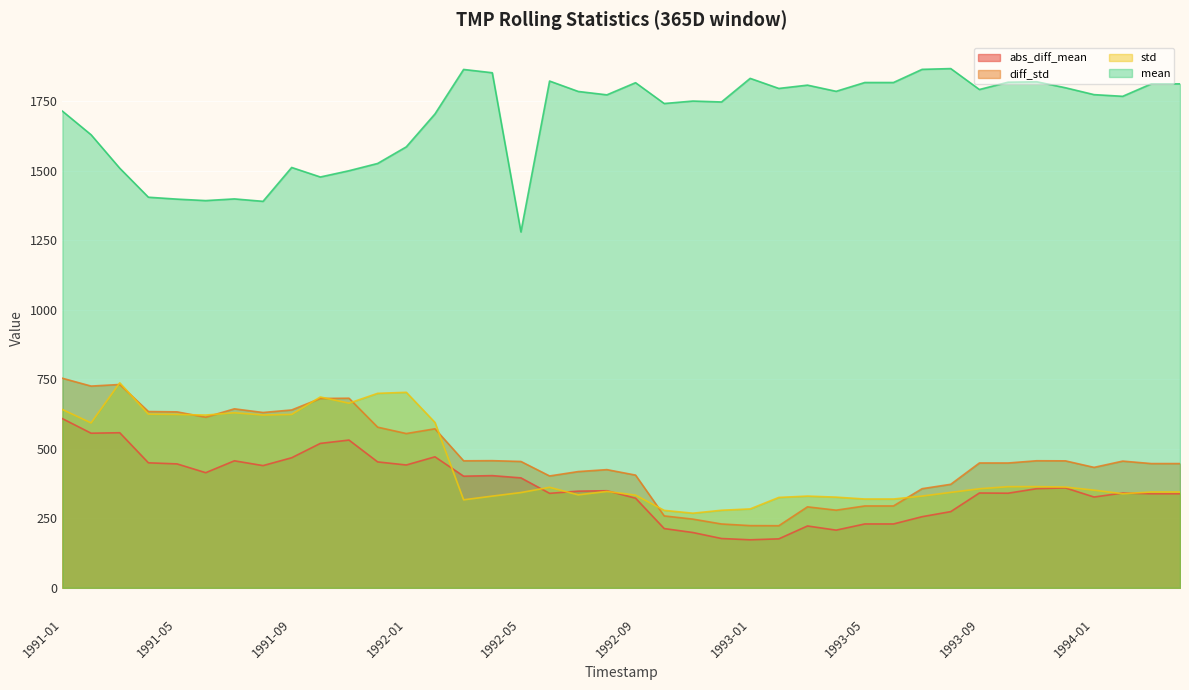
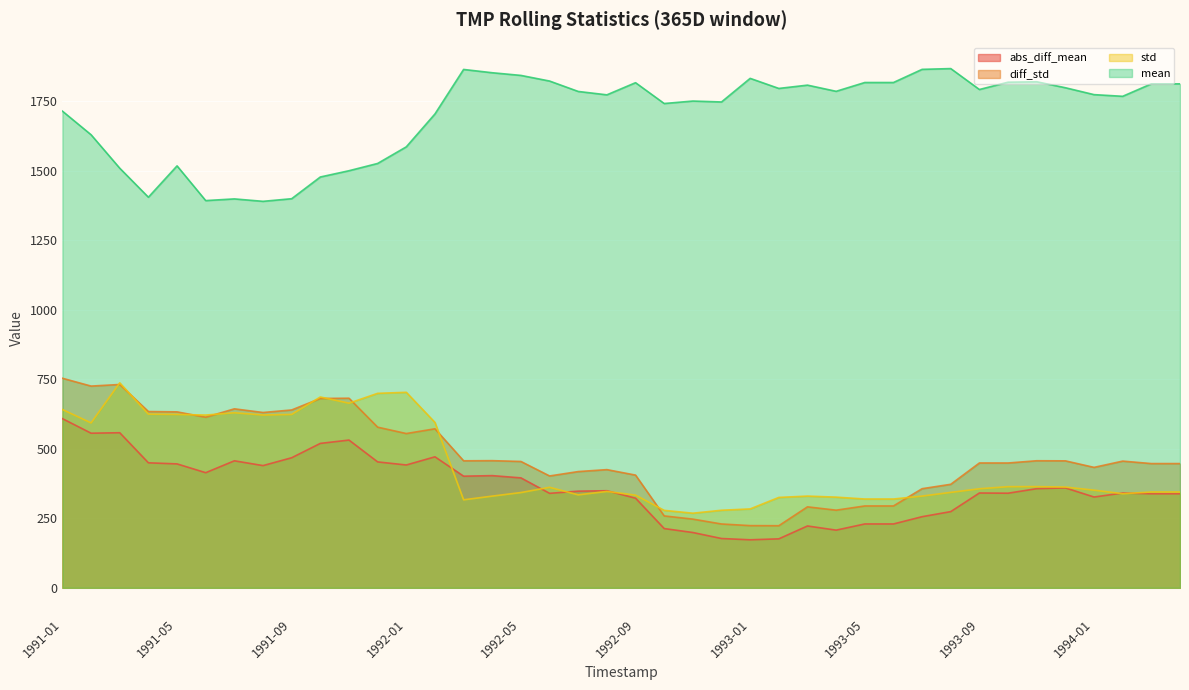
mean, 1991-05: 1400 -> 1520
mean, 1991-09: 1510 -> 1400
mean, 1992-05: 1280 -> 1840
